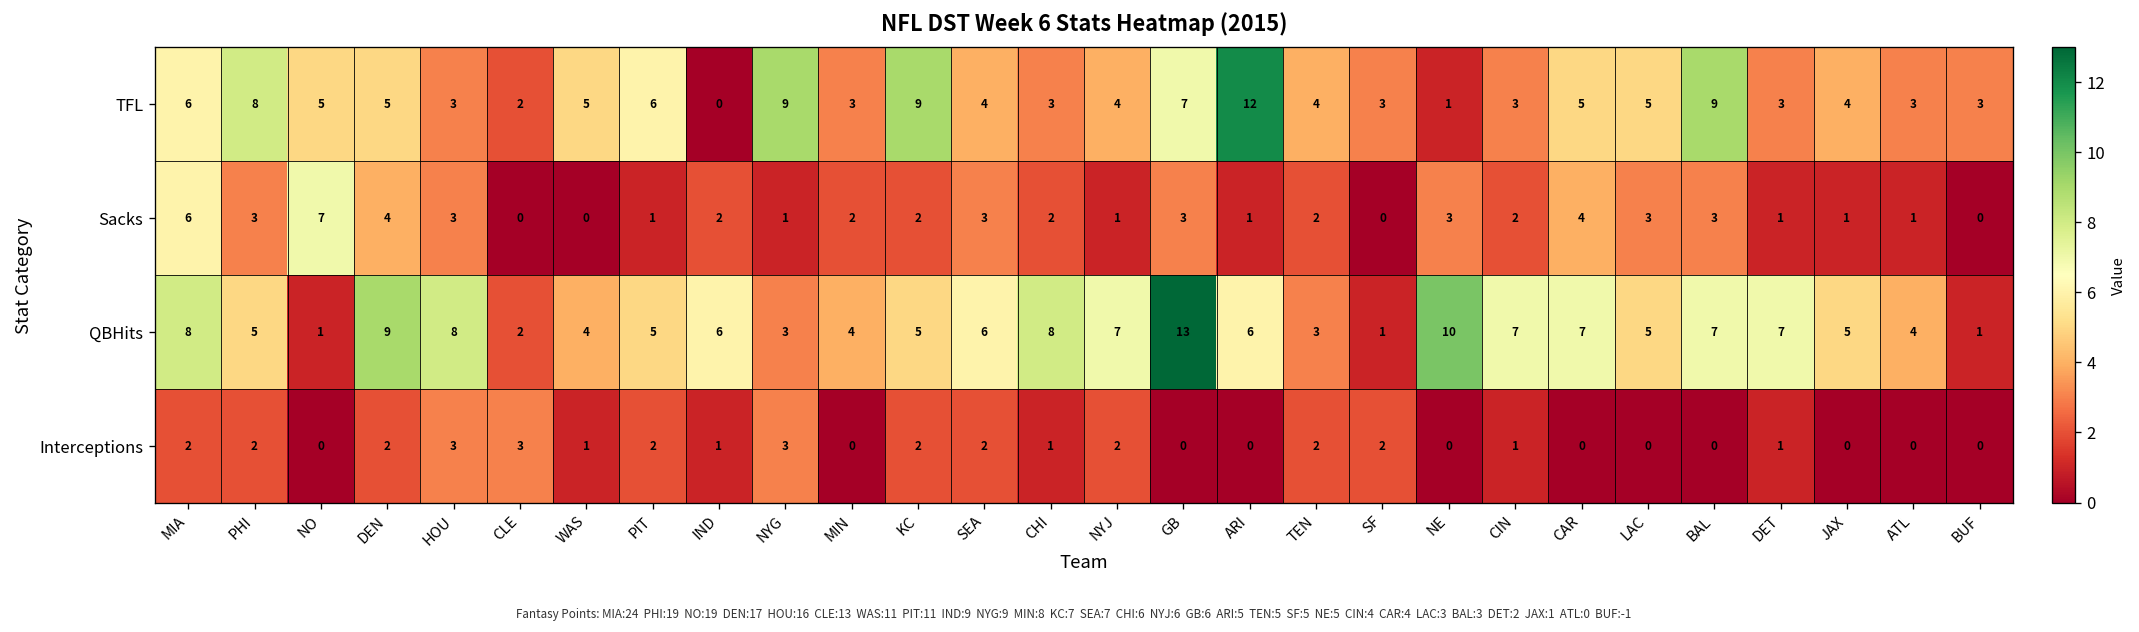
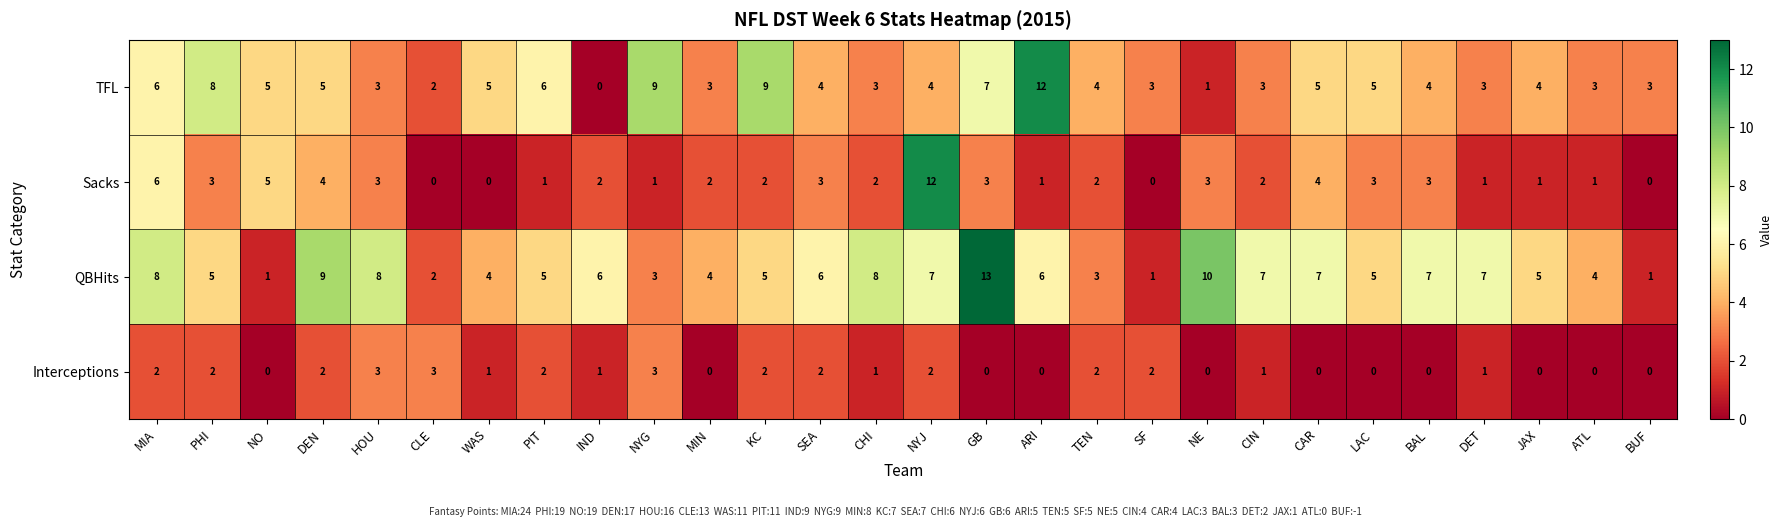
TFL, BAL: 9 -> 4
Sacks, NO: 7 -> 5
Sacks, NYJ: 1 -> 12
